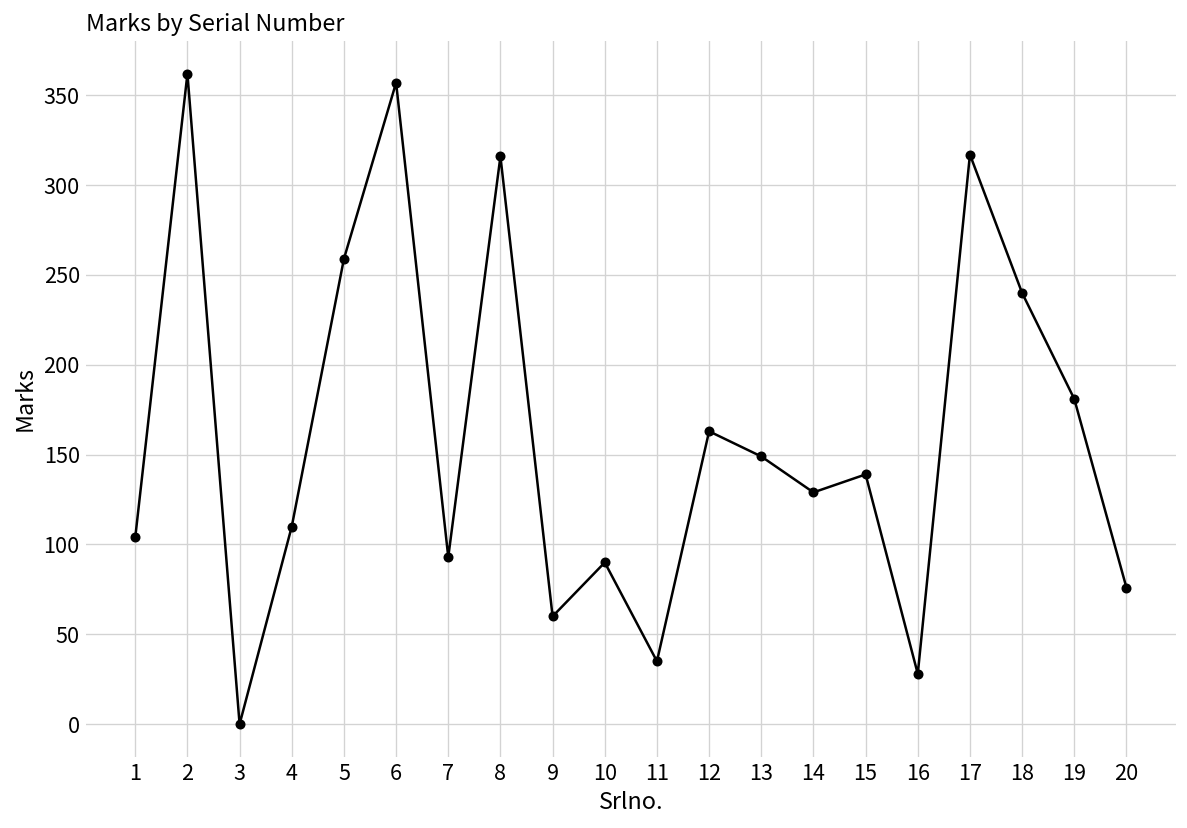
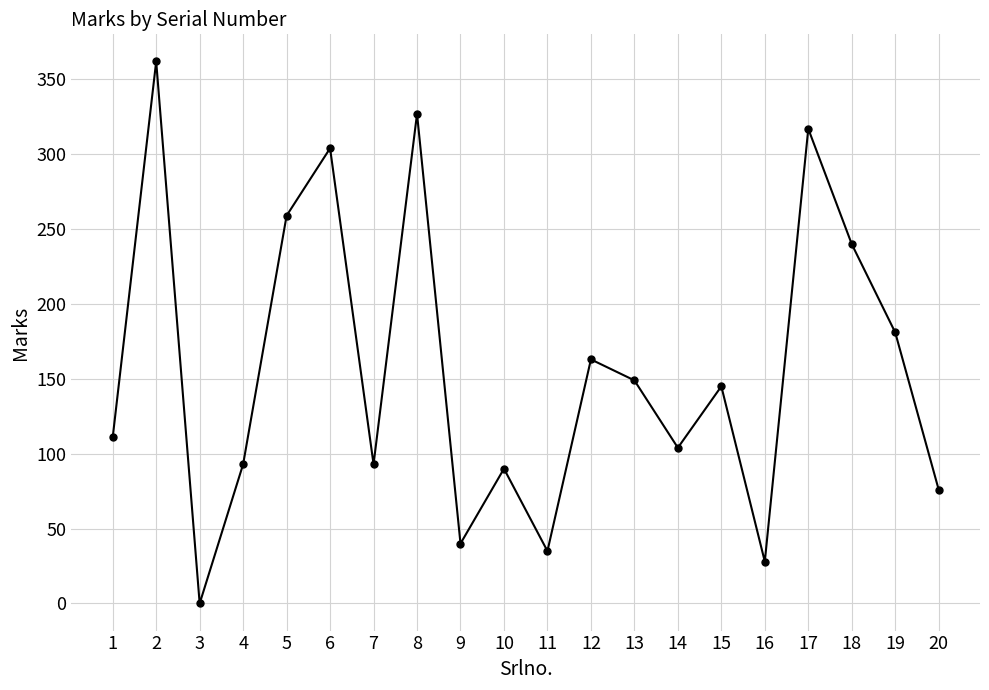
1: 104 -> 111
4: 110 -> 93
6: 357 -> 304
8: 316 -> 327
9: 60 -> 40
14: 129 -> 104
15: 139 -> 145
